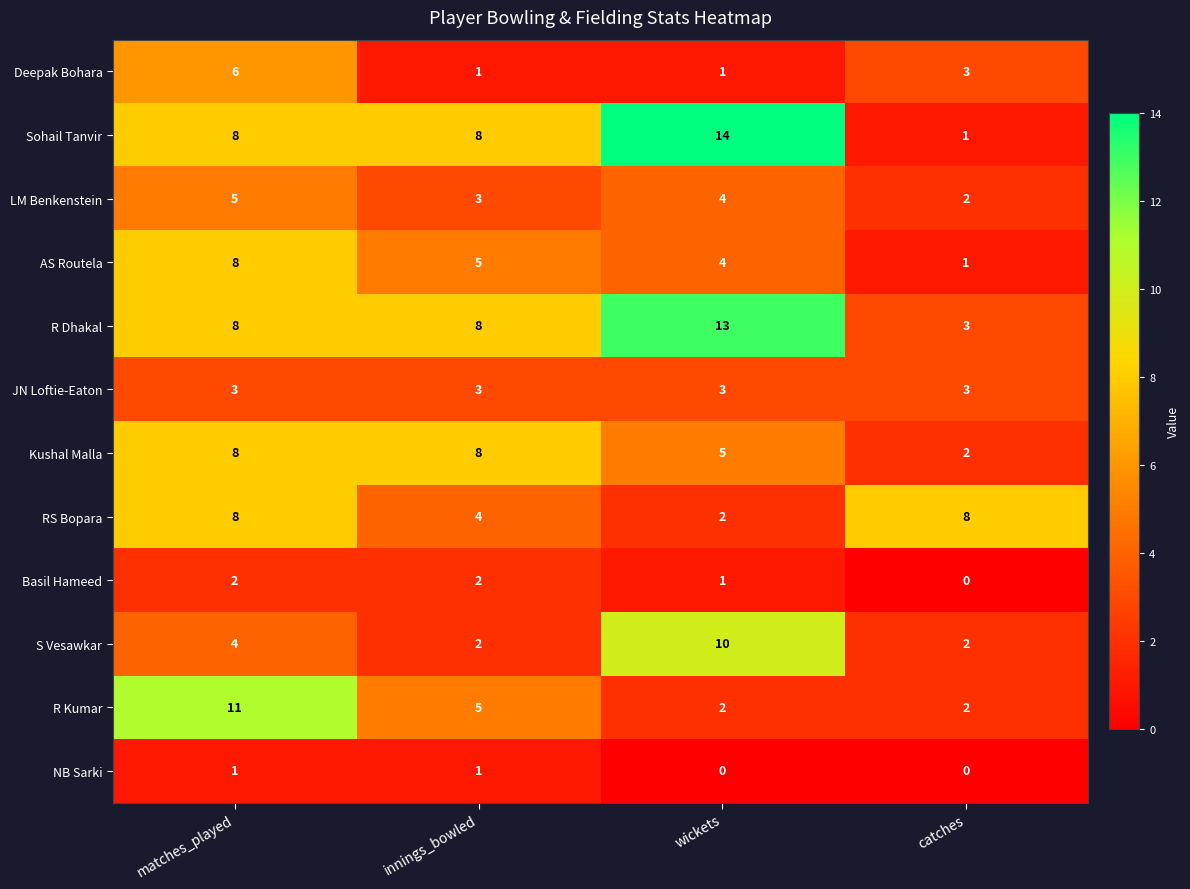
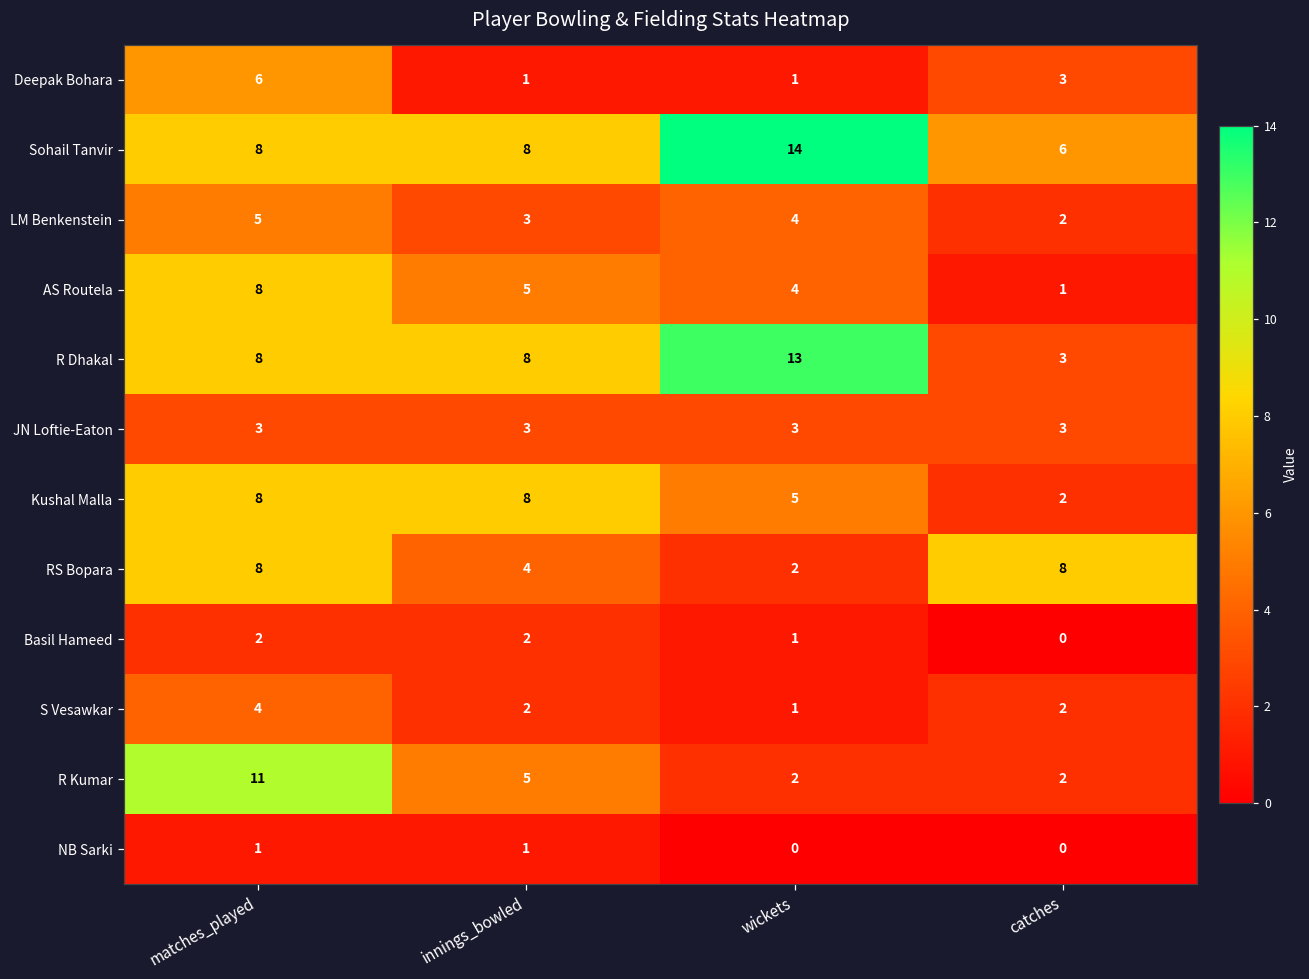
Sohail Tanvir, catches: 1 -> 6
S Vesawkar, wickets: 10 -> 1
